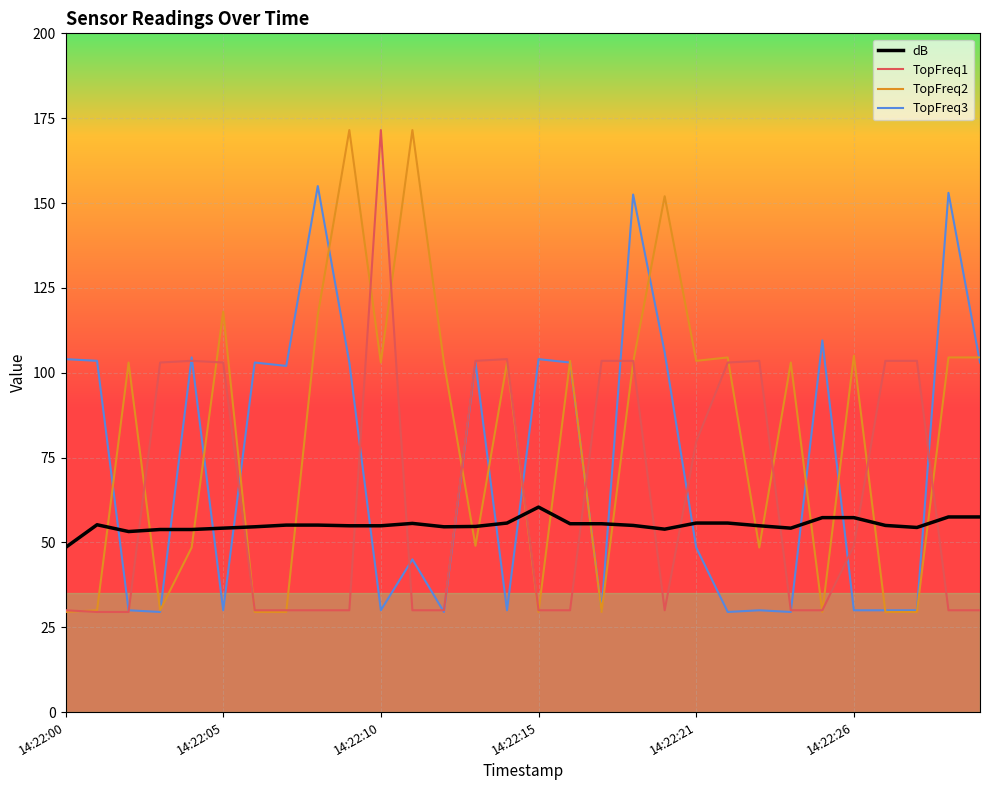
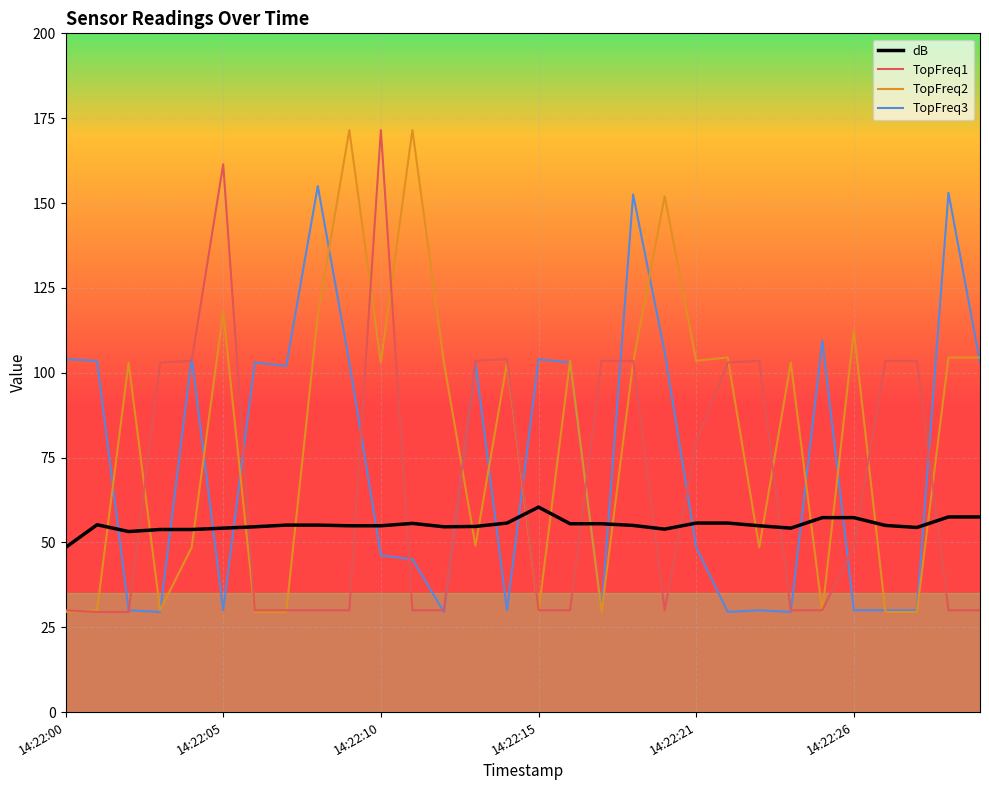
TopFreq1, 14:22:05: 103 -> 161
TopFreq3, 14:22:10: 30 -> 46
TopFreq2, 14:22:26: 105 -> 112
